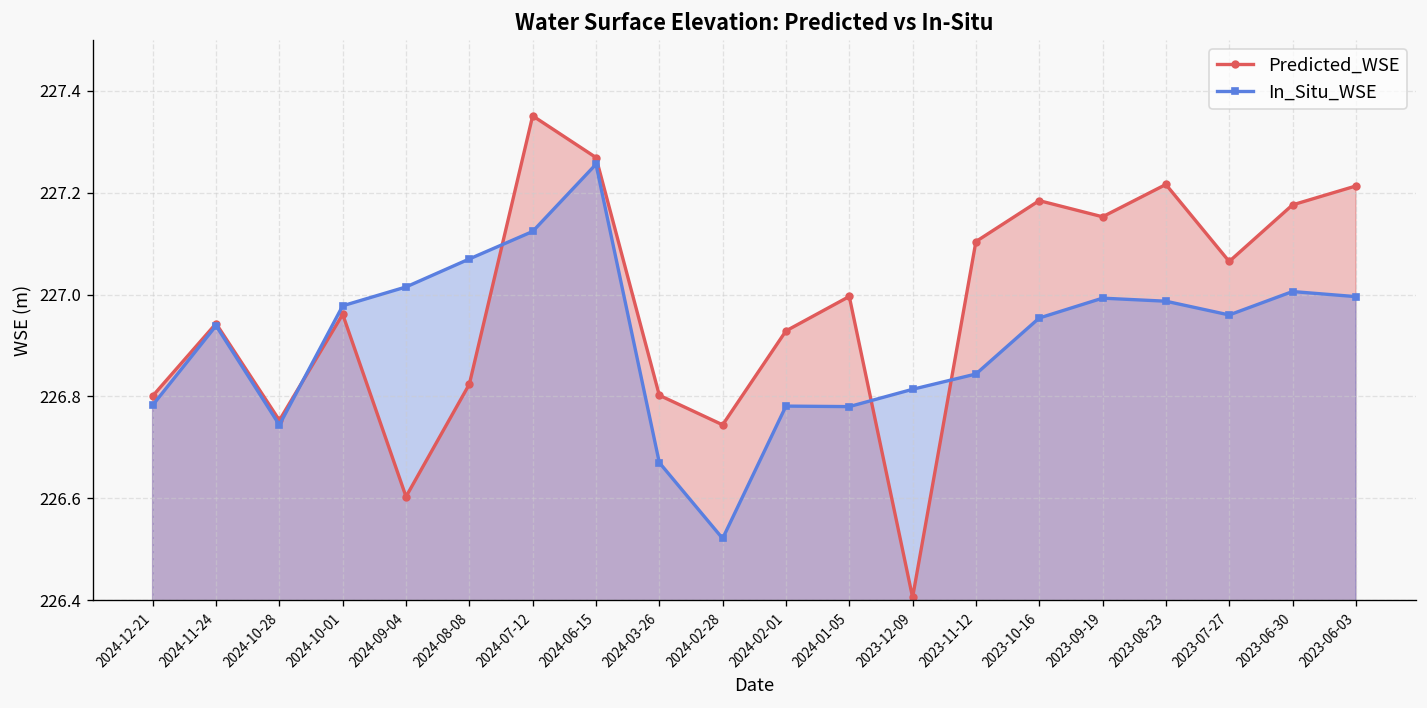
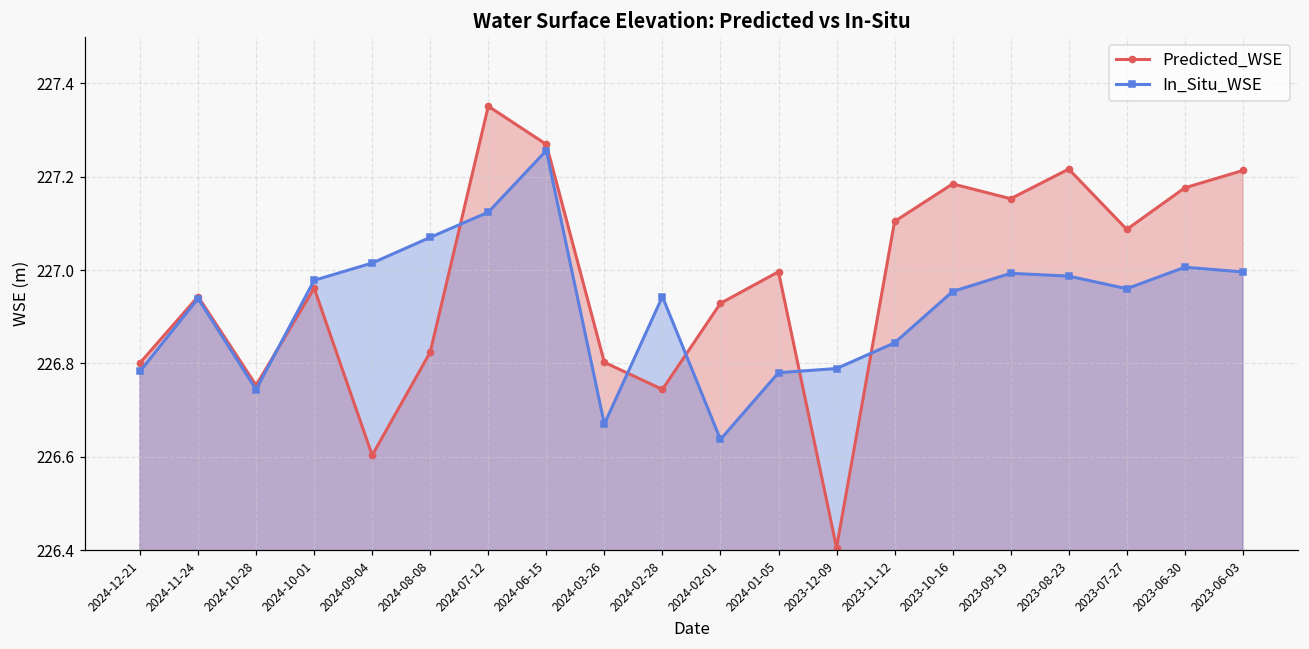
In_Situ_WSE, 2024-02-28: 226.52 -> 226.94
In_Situ_WSE, 2024-02-01: 226.78 -> 226.64
In_Situ_WSE, 2023-12-09: 226.81 -> 226.79
Predicted_WSE, 2023-07-27: 227.06 -> 227.09
